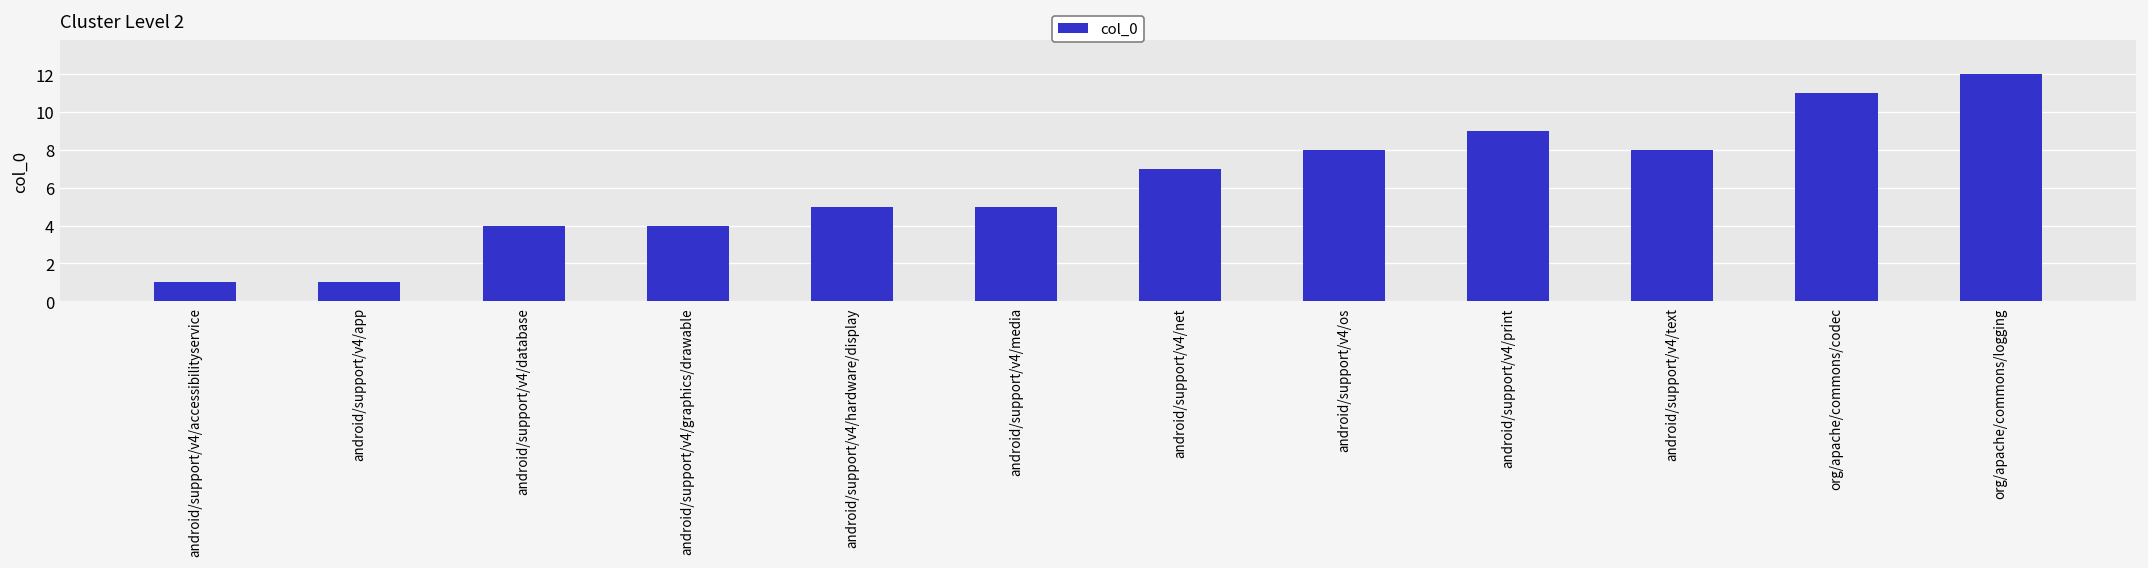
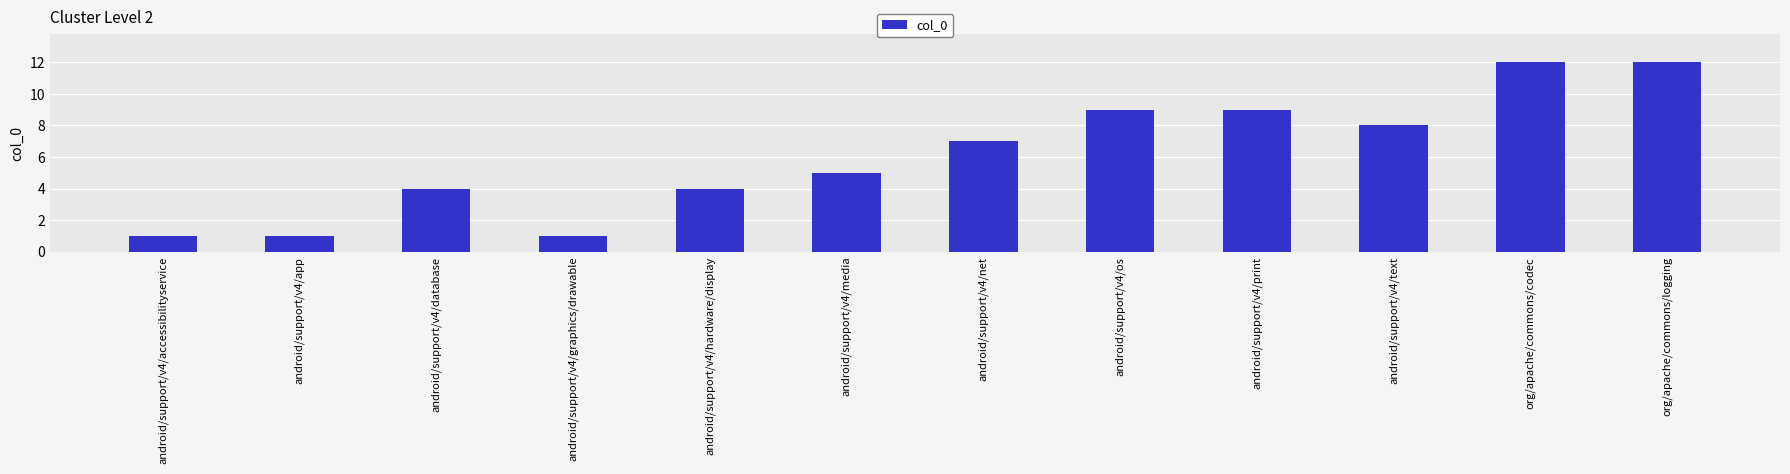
android/support/v4/graphics/drawable: 4 -> 1
android/support/v4/hardware/display: 5 -> 4
android/support/v4/os: 8 -> 9
org/apache/commons/codec: 11 -> 12
